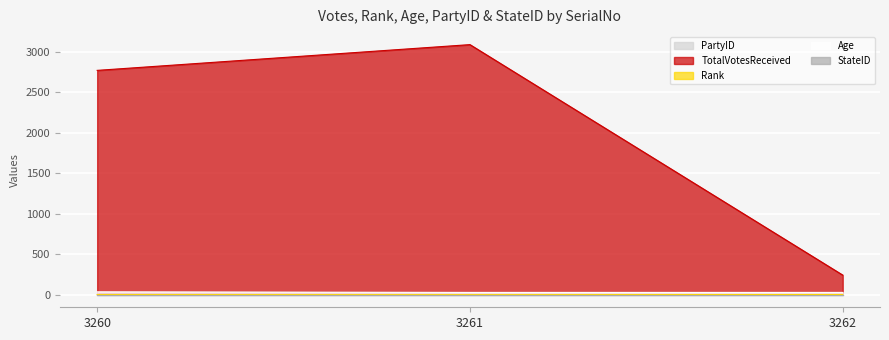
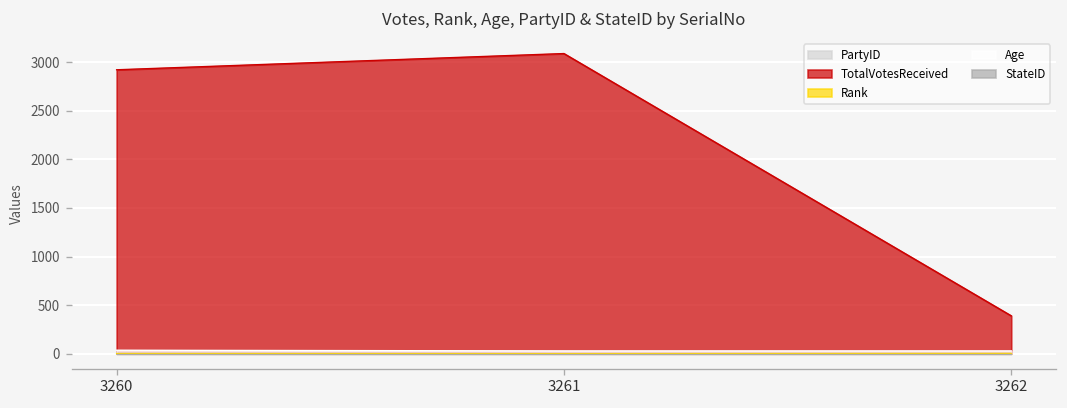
TotalVotesReceived, 3260: 2800 -> 2900
TotalVotesReceived, 3262: 200 -> 400
